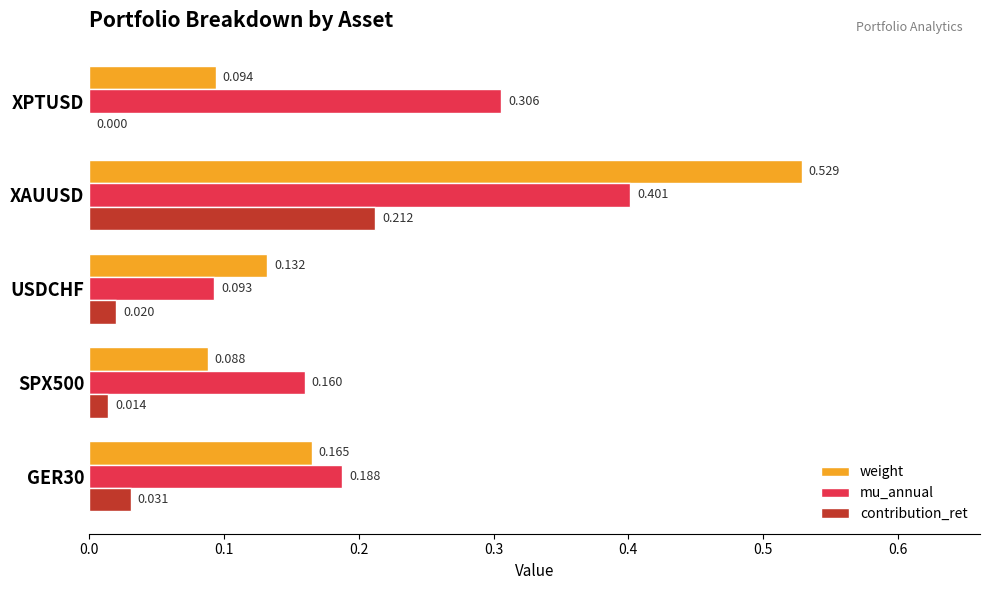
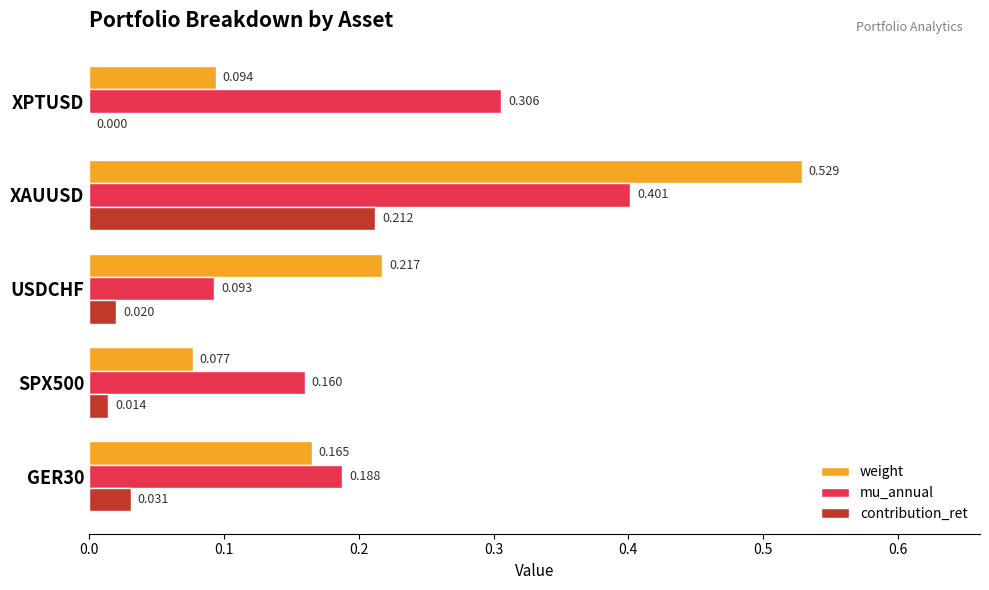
weight, USDCHF: 0.132 -> 0.217
weight, SPX500: 0.088 -> 0.077
